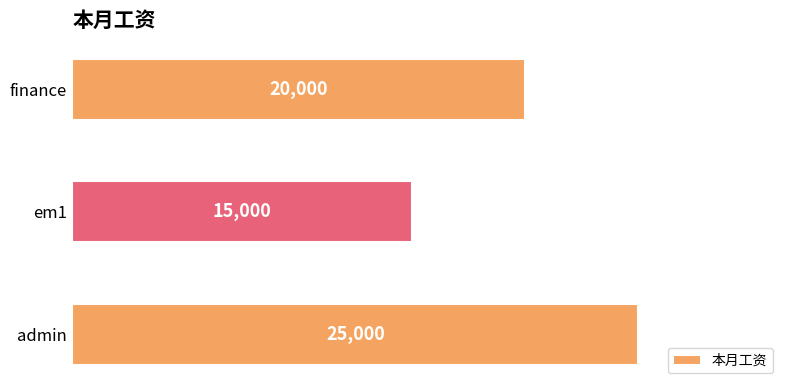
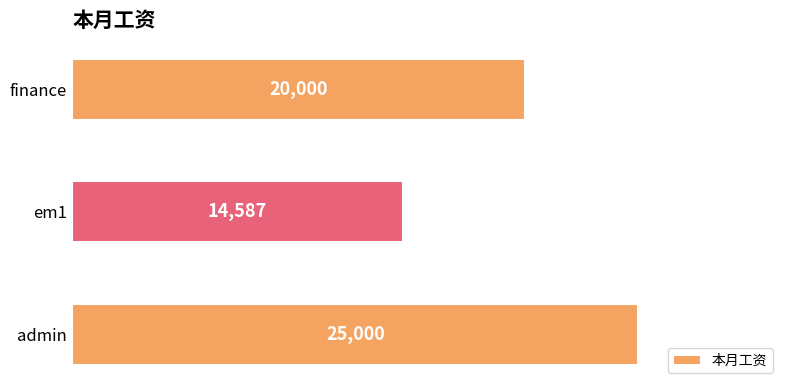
em1: 15,000 -> 14,587
